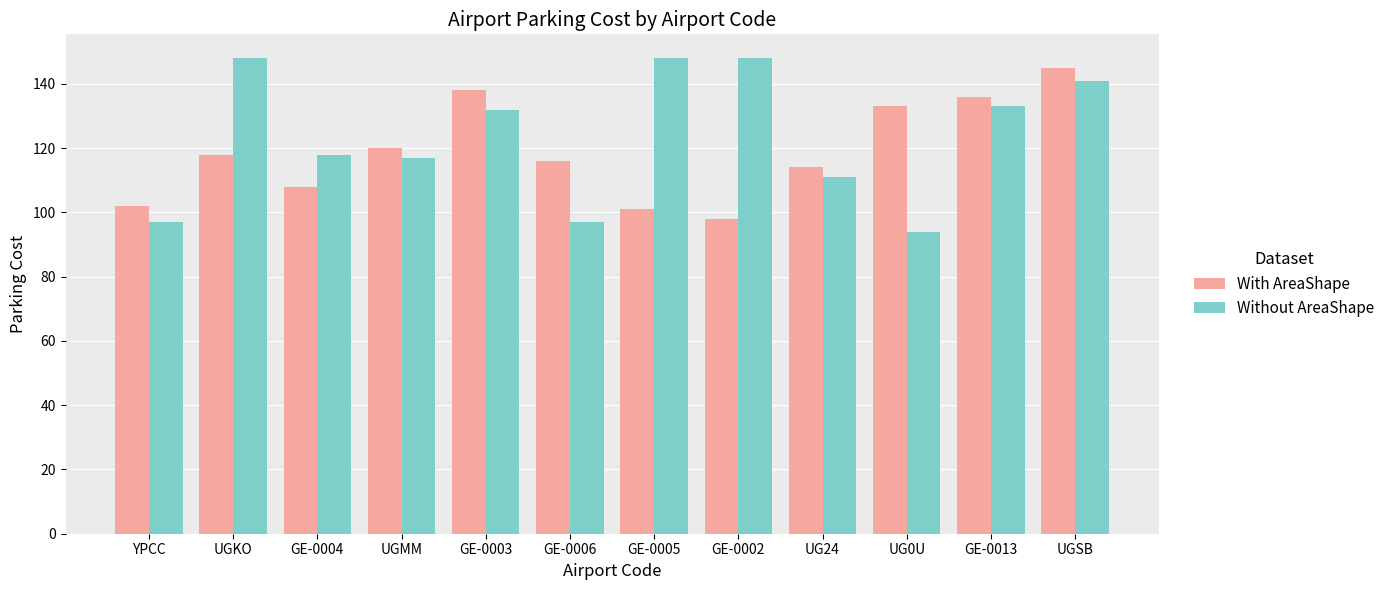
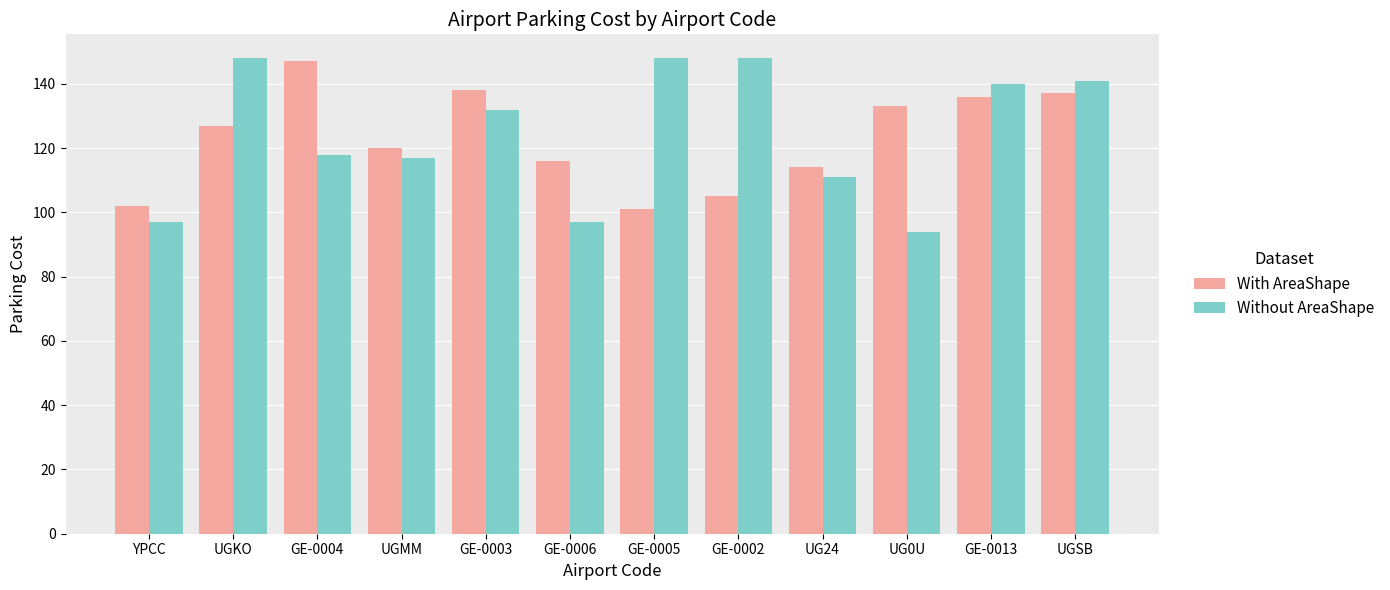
With AreaShape, UGKO: 118 -> 127
With AreaShape, GE-0004: 108 -> 147
With AreaShape, GE-0002: 98 -> 105
Without AreaShape, GE-0013: 133 -> 140
With AreaShape, UGSB: 145 -> 137
